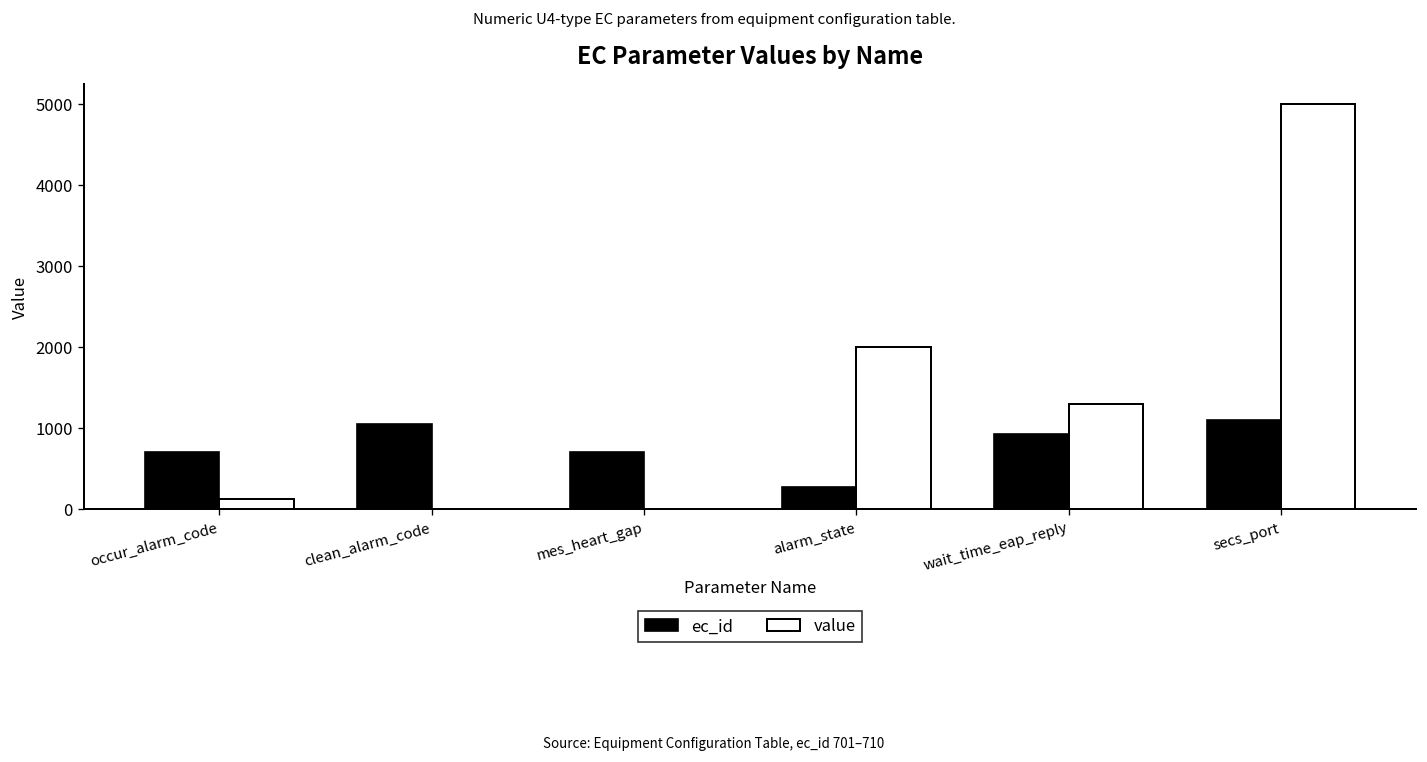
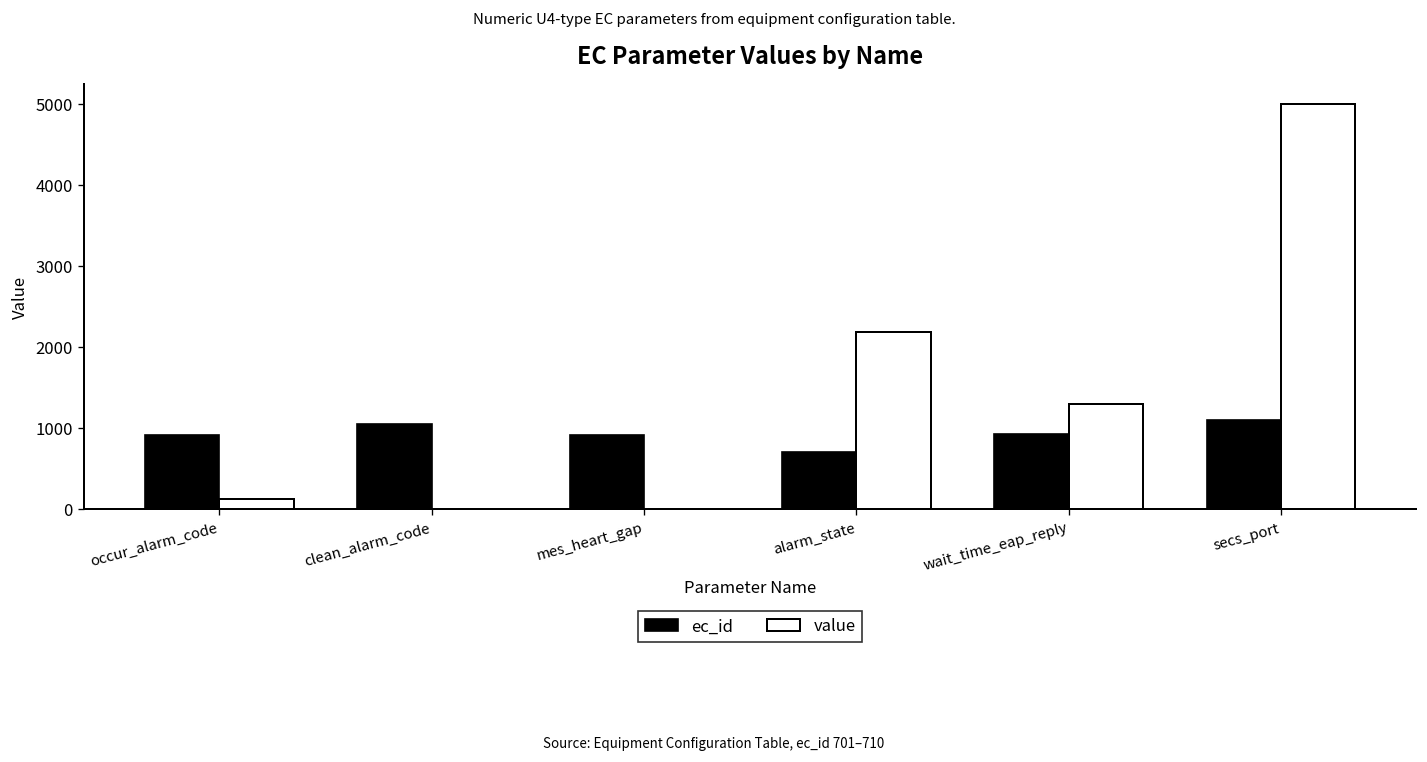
ec_id, occur_alarm_code: 700 -> 900
ec_id, mes_heart_gap: 700 -> 900
ec_id, alarm_state: 300 -> 700
value, alarm_state: 2000 -> 2200
